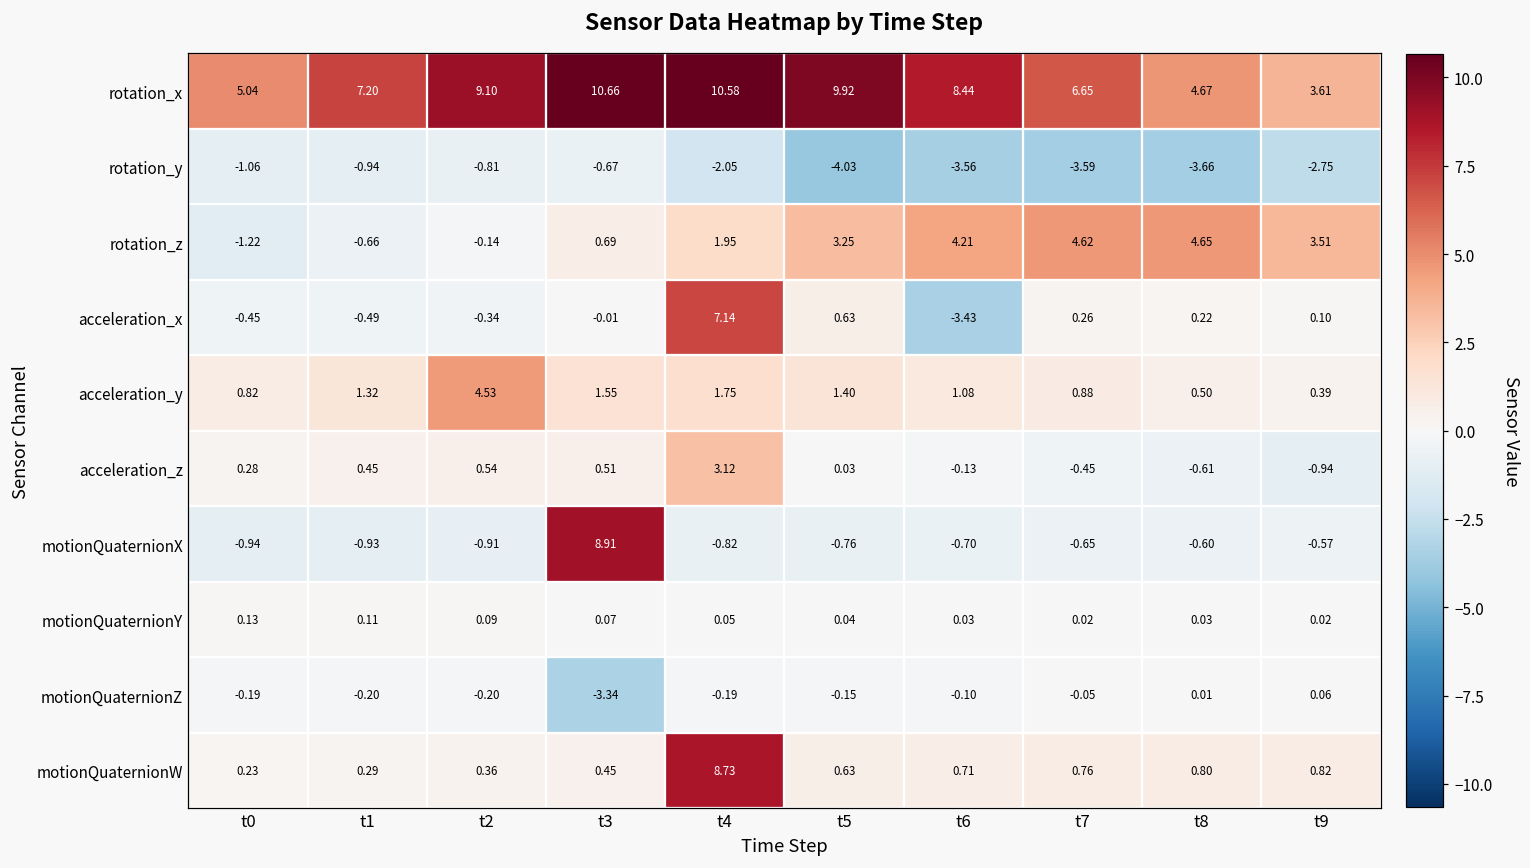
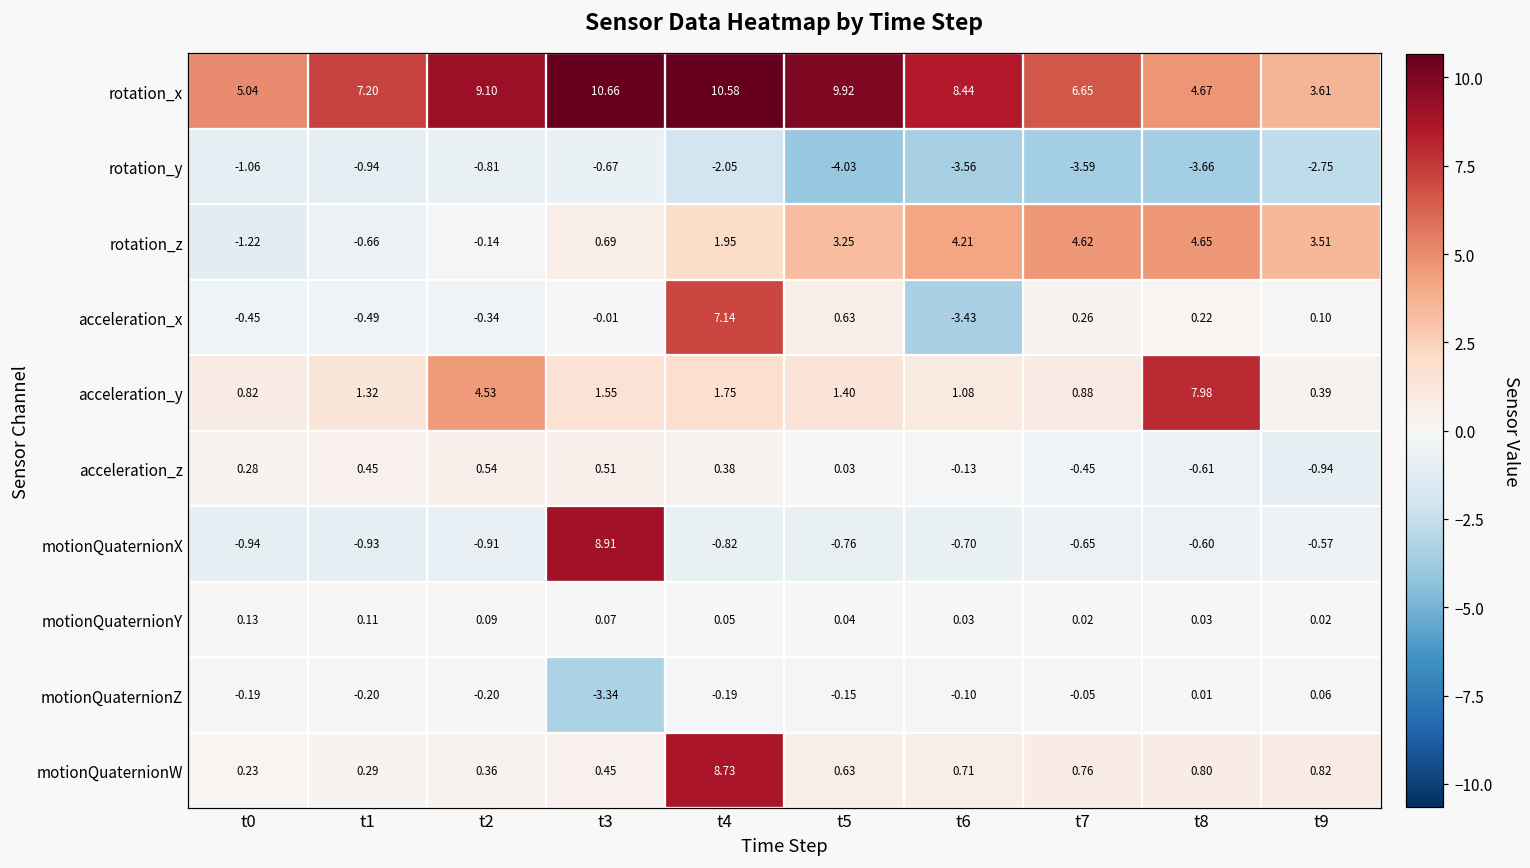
acceleration_y, t8: 0.50 -> 7.98
acceleration_z, t4: 3.12 -> 0.38
